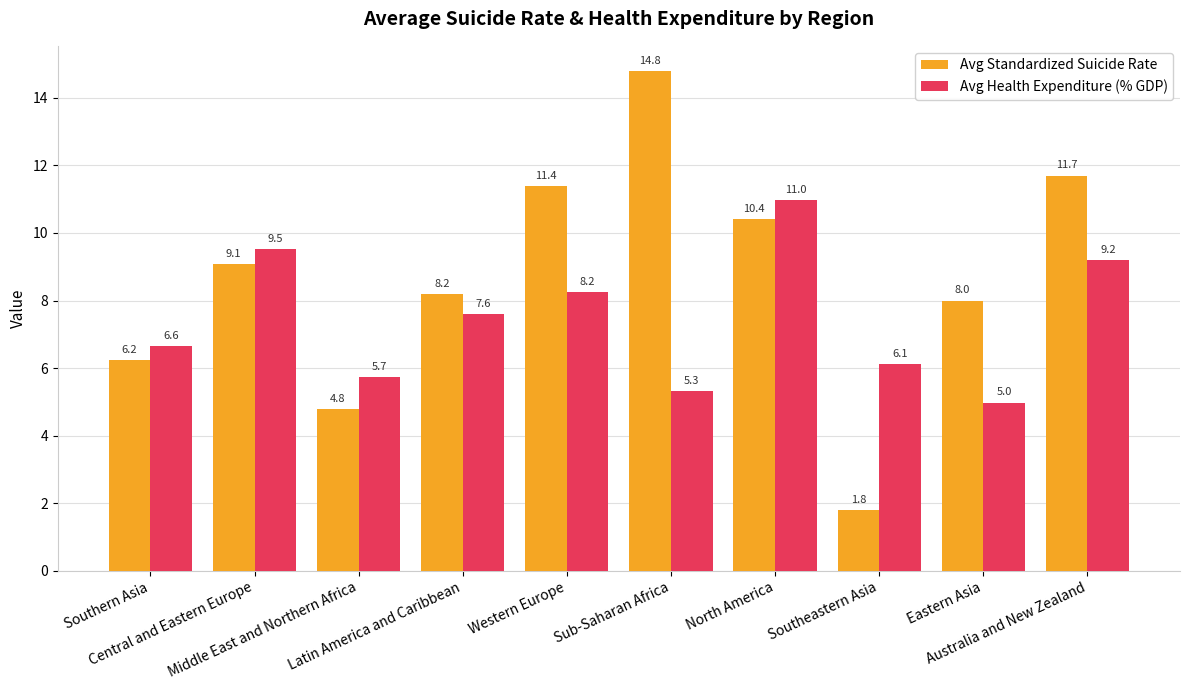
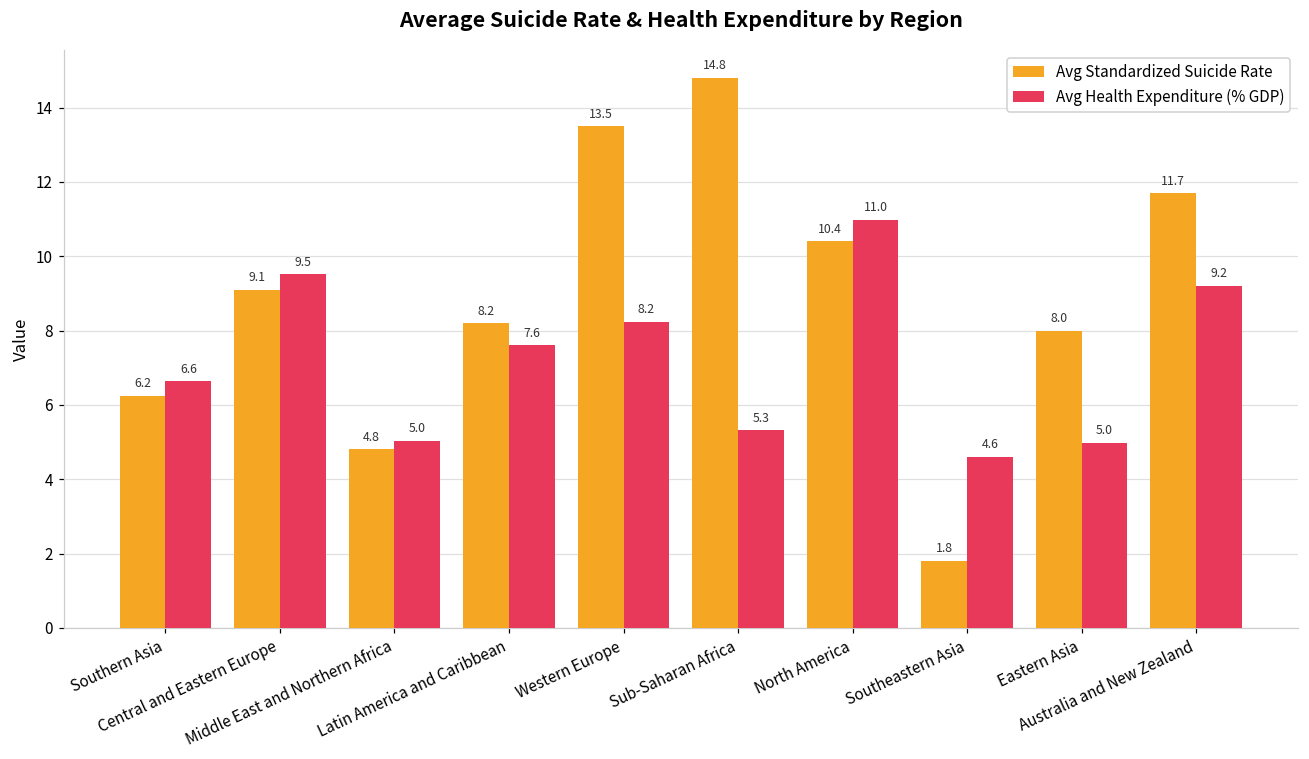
Avg Health Expenditure (% GDP), Middle East and Northern Africa: 5.7 -> 5.0
Avg Standardized Suicide Rate, Western Europe: 11.4 -> 13.5
Avg Health Expenditure (% GDP), Southeastern Asia: 6.1 -> 4.6
